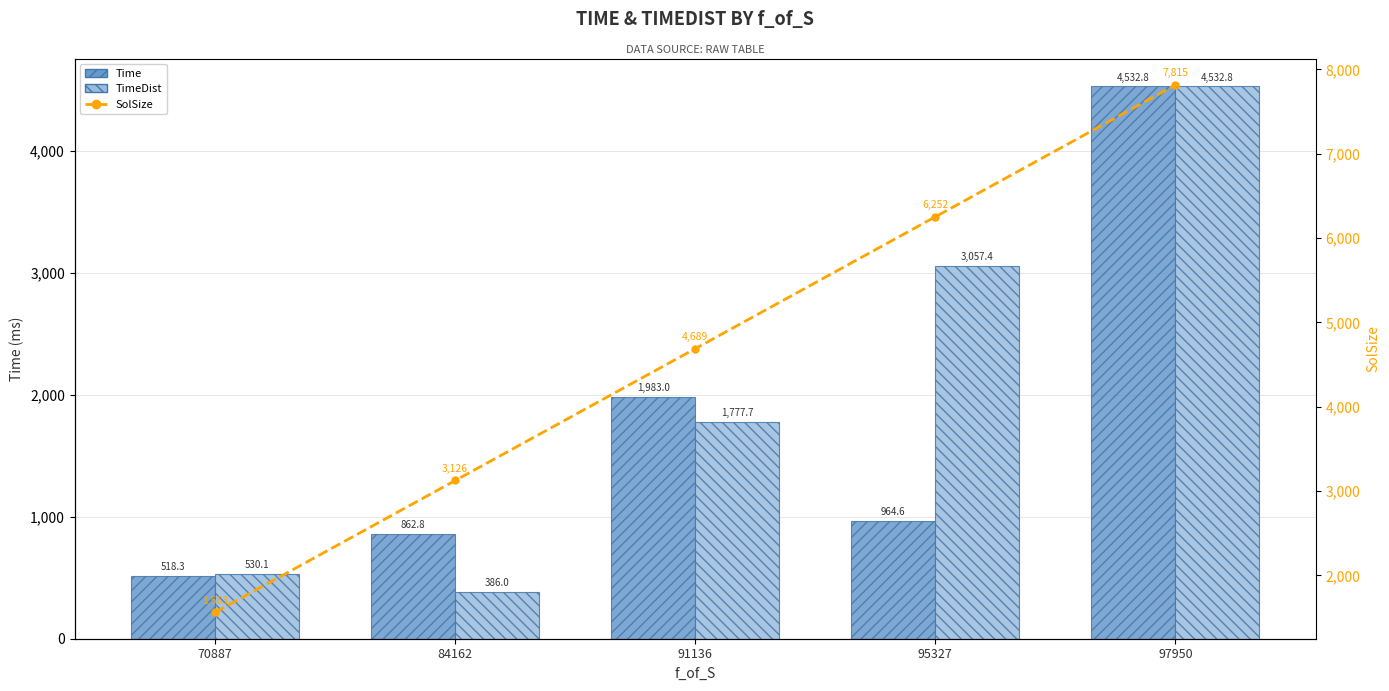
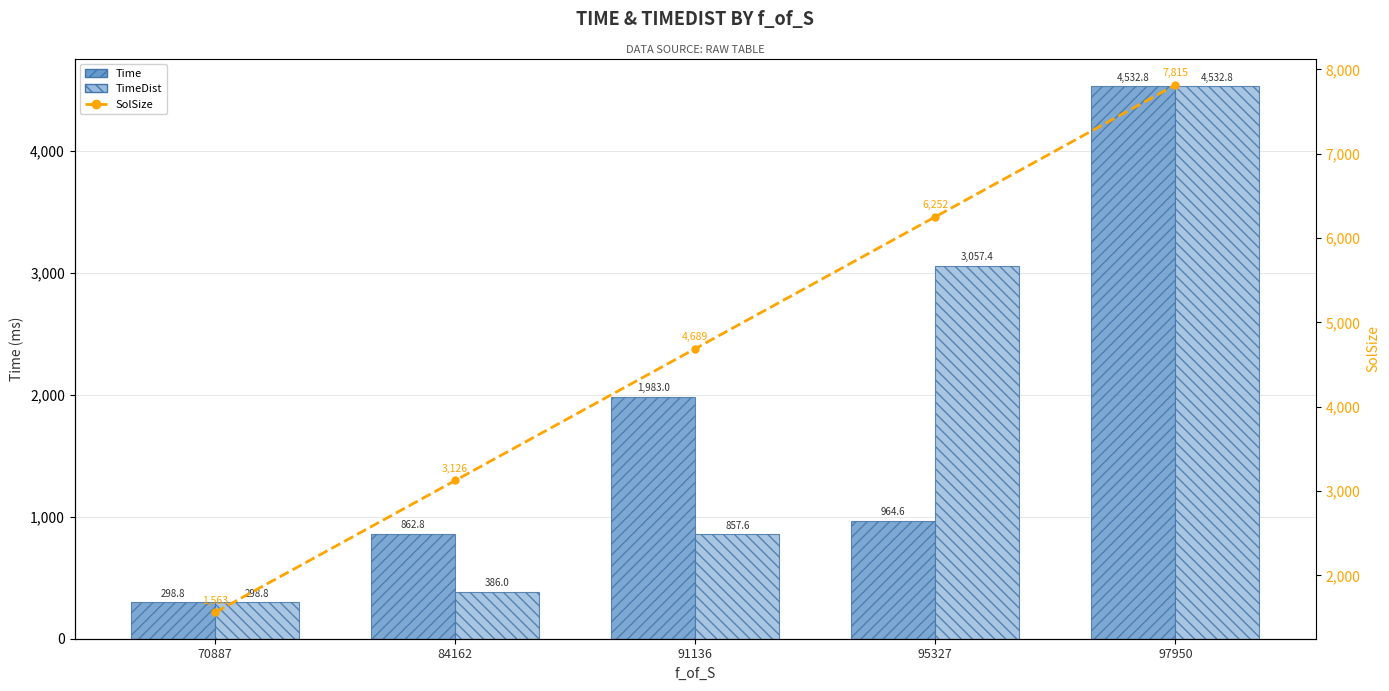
Time, 70887: 518.3 -> 298.8
TimeDist, 70887: 530.1 -> 298.8
TimeDist, 91136: 1,777.7 -> 857.6
